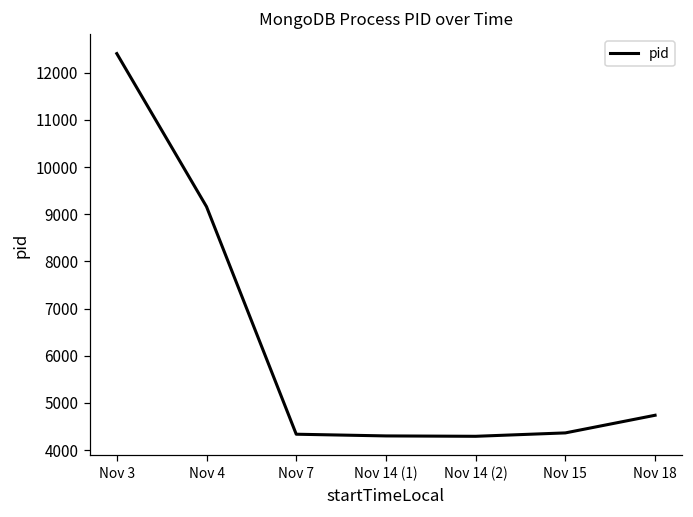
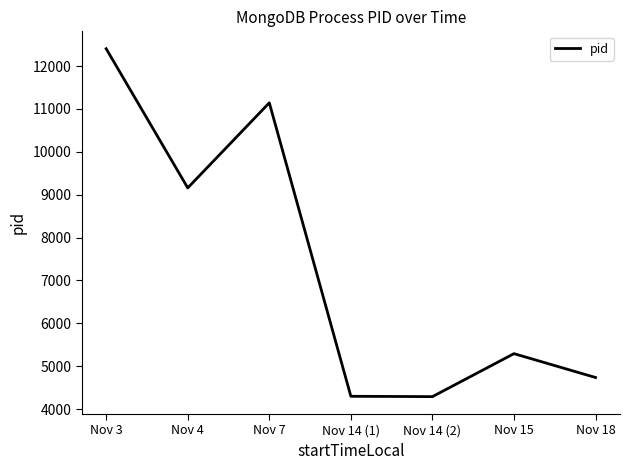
Nov 7: 4300 -> 11100
Nov 15: 4400 -> 5300
